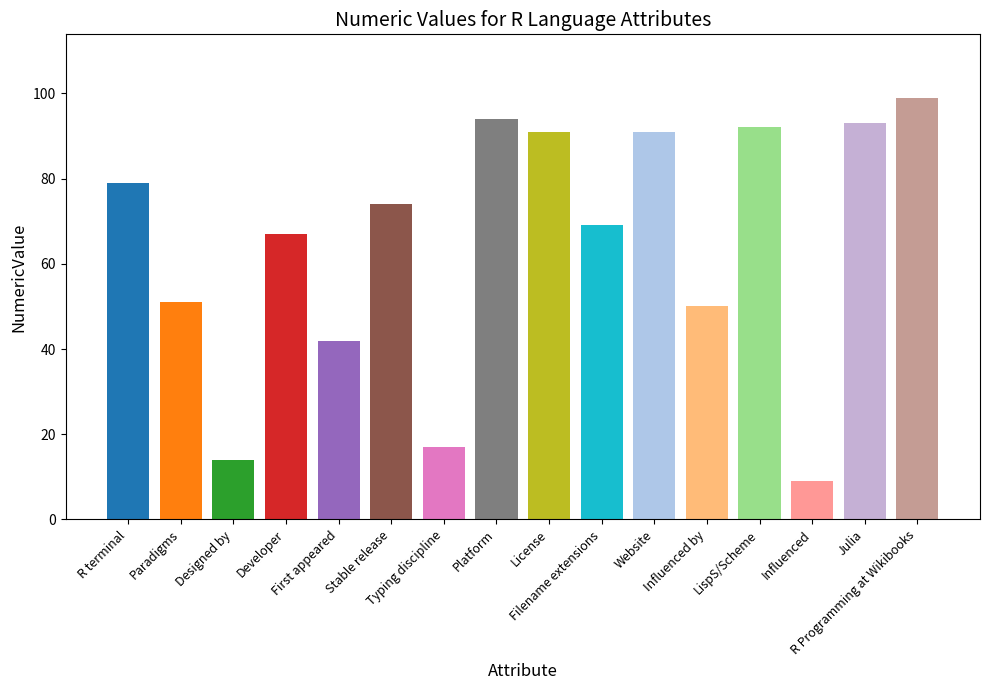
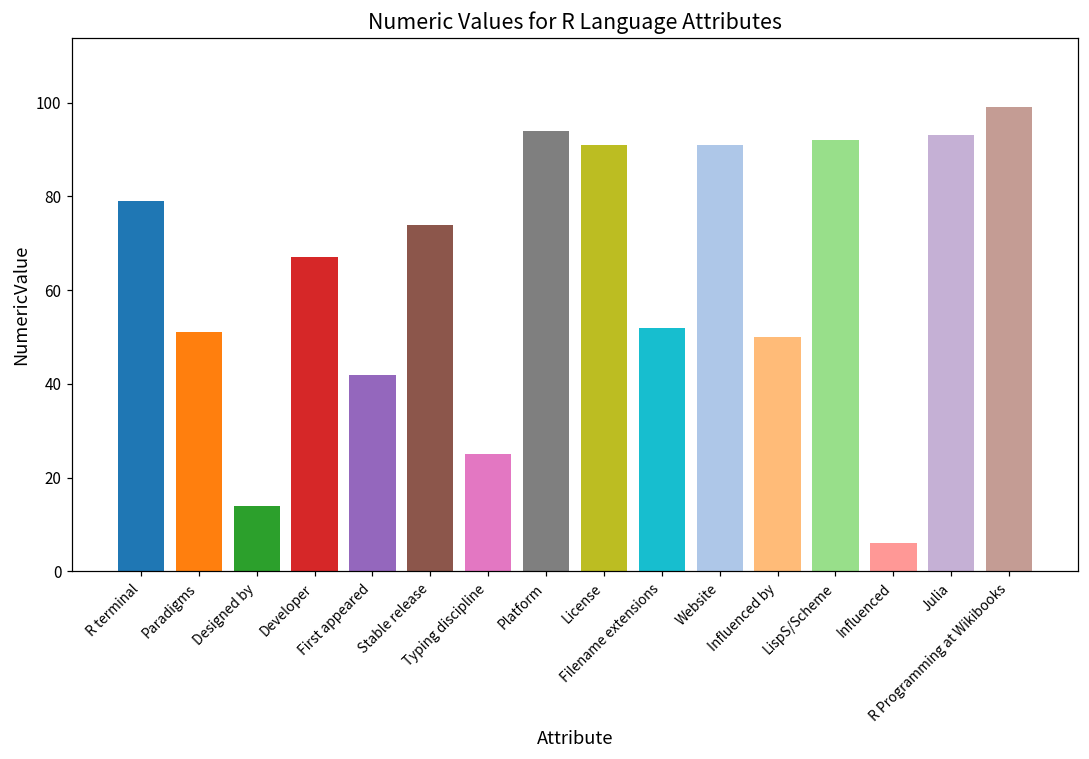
Typing discipline: 17 -> 25
Filename extensions: 69 -> 52
Influenced: 9 -> 6
